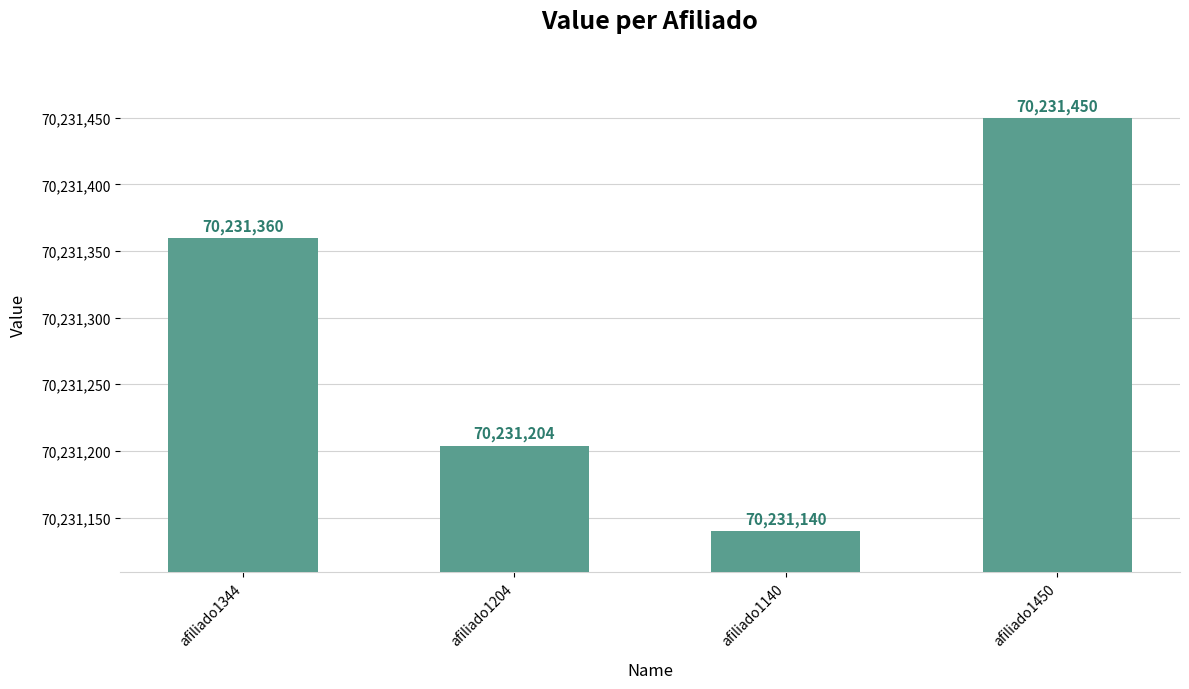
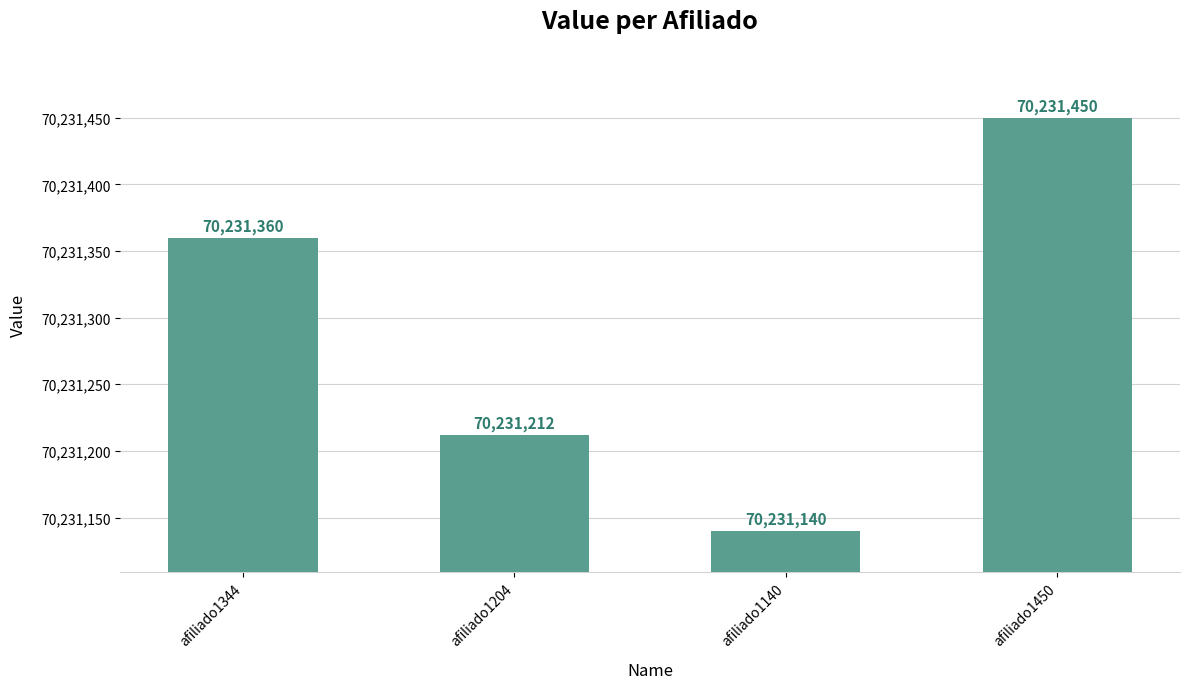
afiliado1204: 70,231,204 -> 70,231,212
